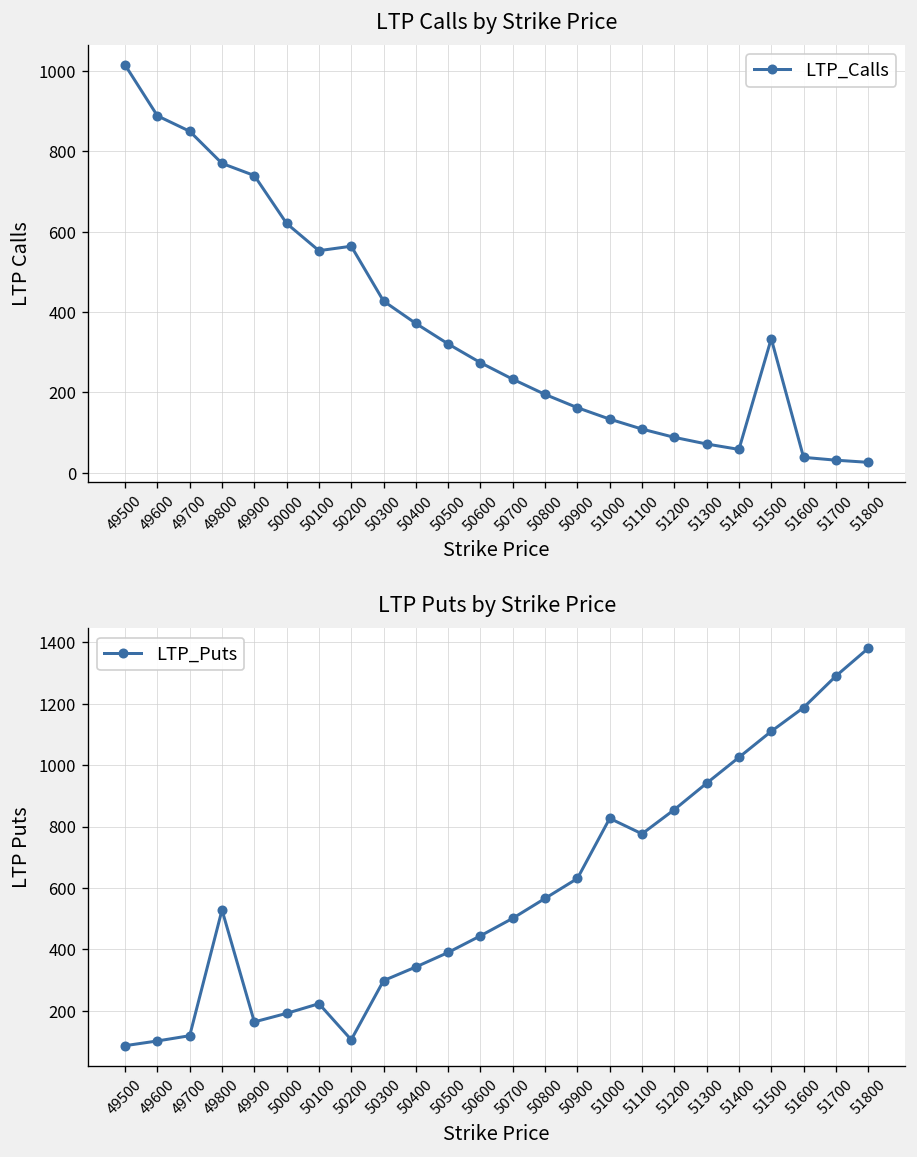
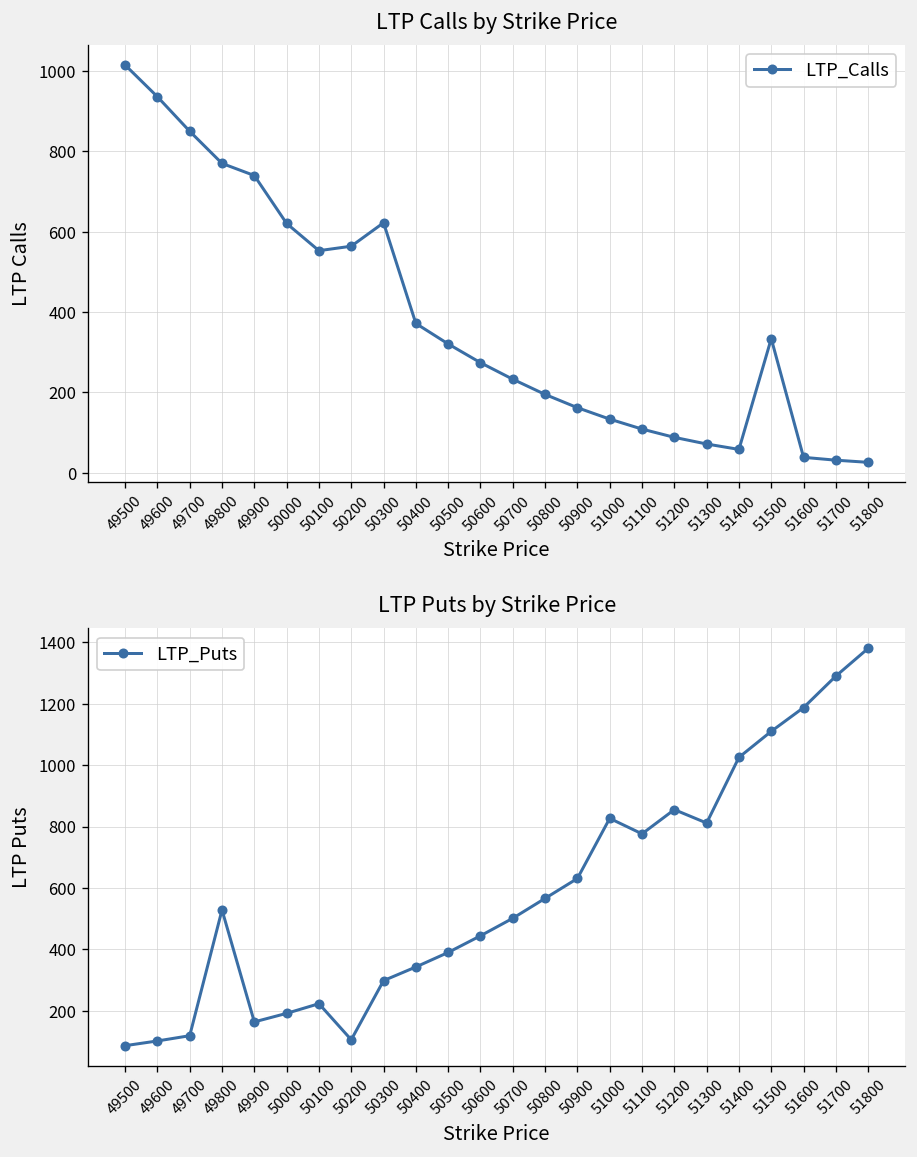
LTP Calls by Strike Price, 49600: 890 -> 940
LTP Calls by Strike Price, 50300: 430 -> 620
LTP Puts by Strike Price, 51300: 940 -> 810
